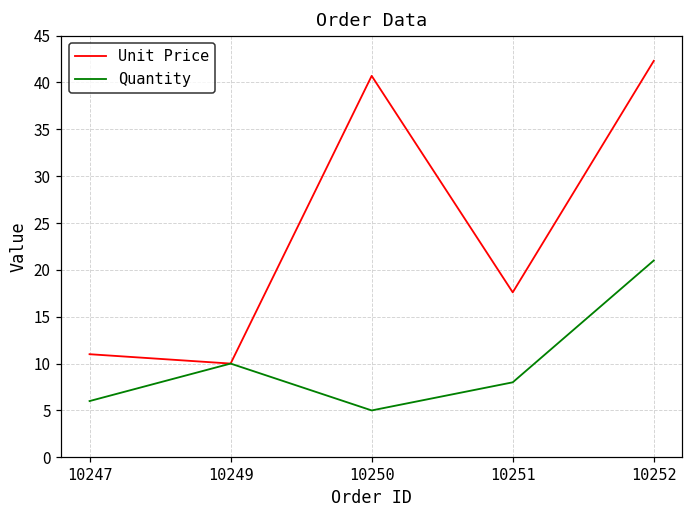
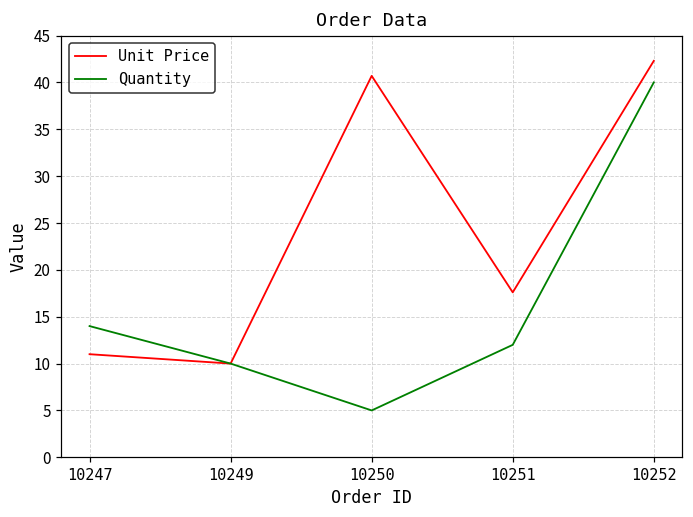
Quantity, 10247: 6 -> 14
Quantity, 10251: 8 -> 12
Quantity, 10252: 21 -> 40
